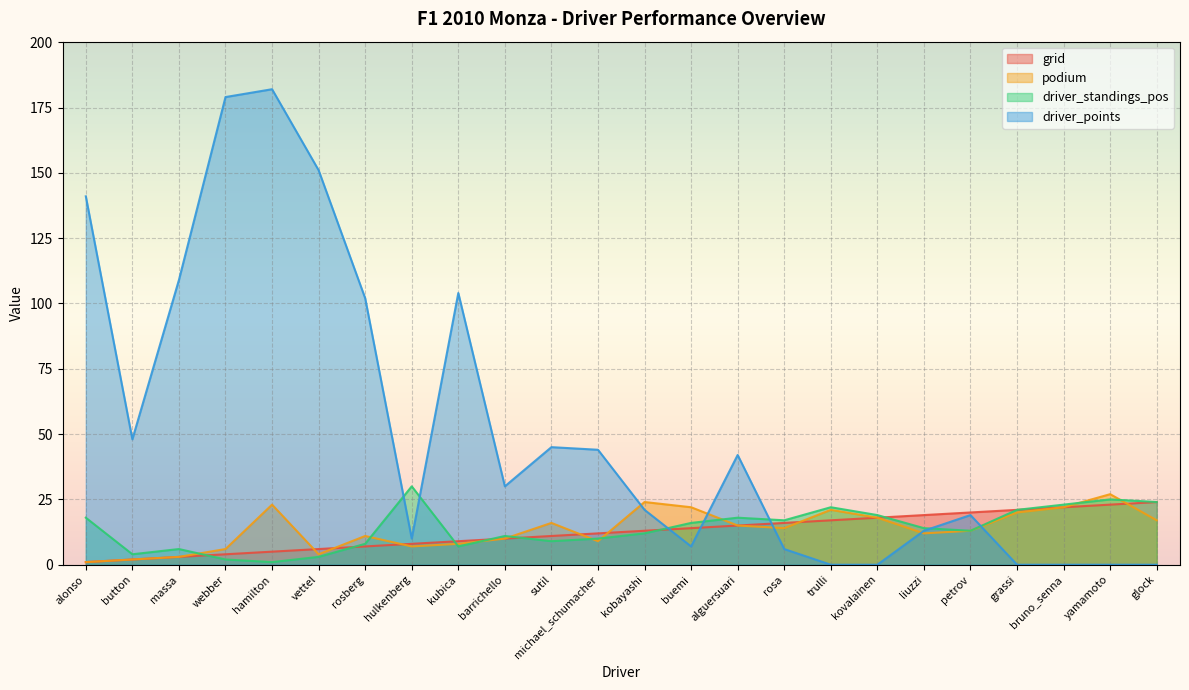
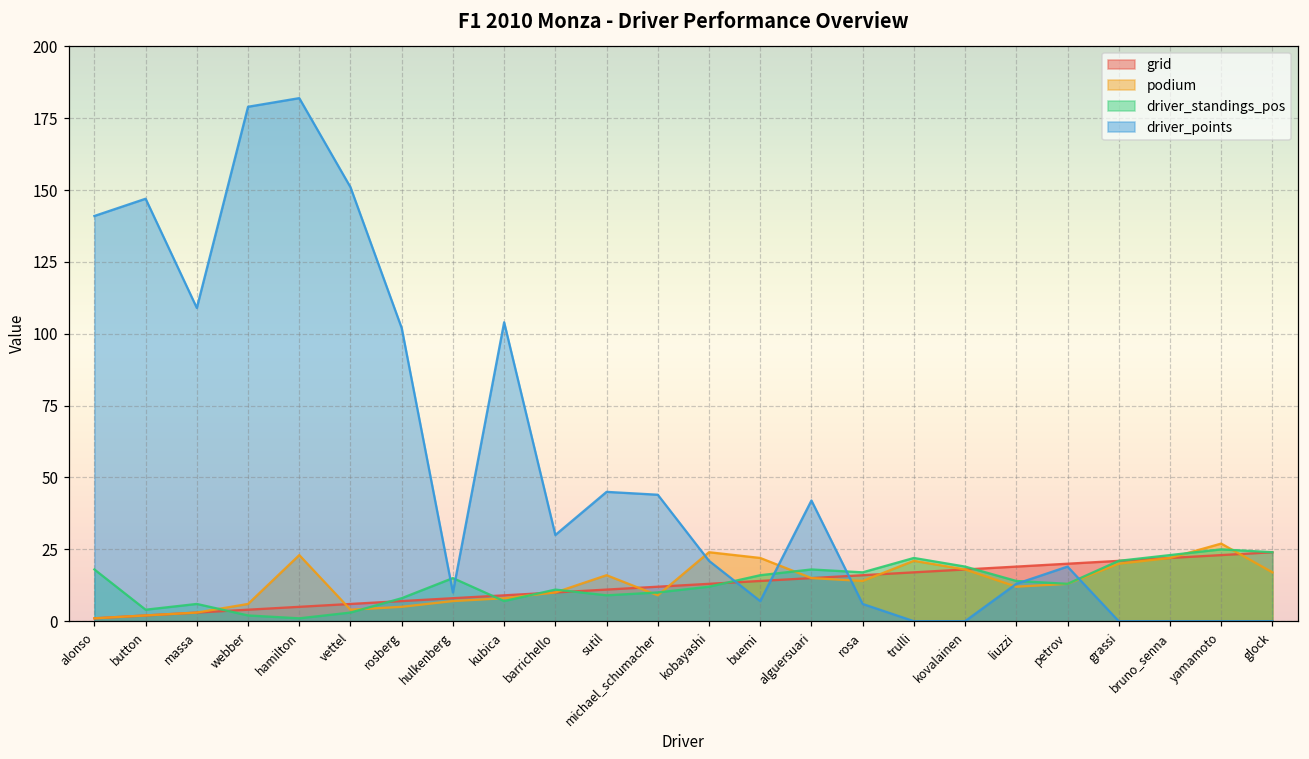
driver_points, button: 48 -> 147
podium, rosberg: 11 -> 5
driver_standings_pos, hulkenberg: 30 -> 15
